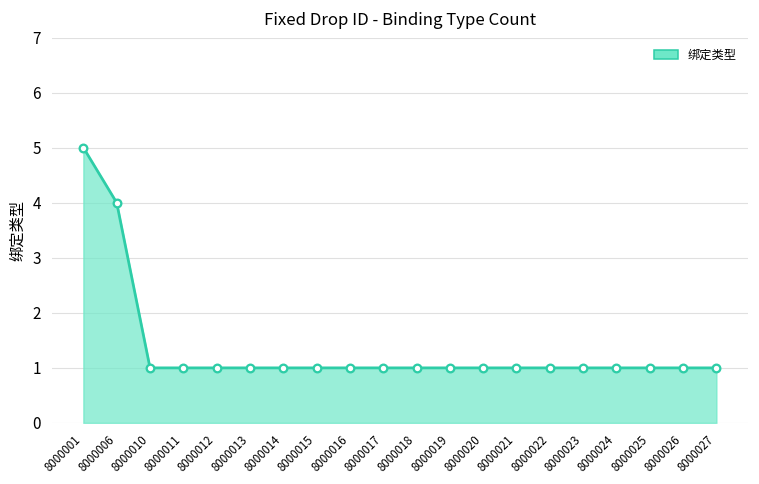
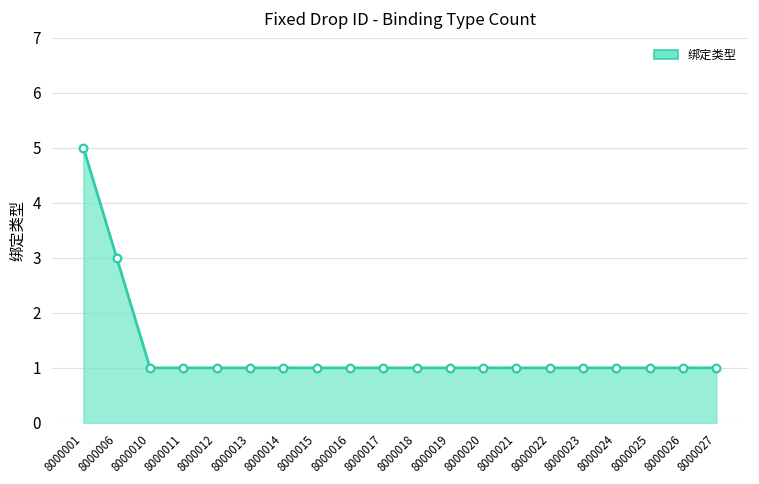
8000006: 4 -> 3
